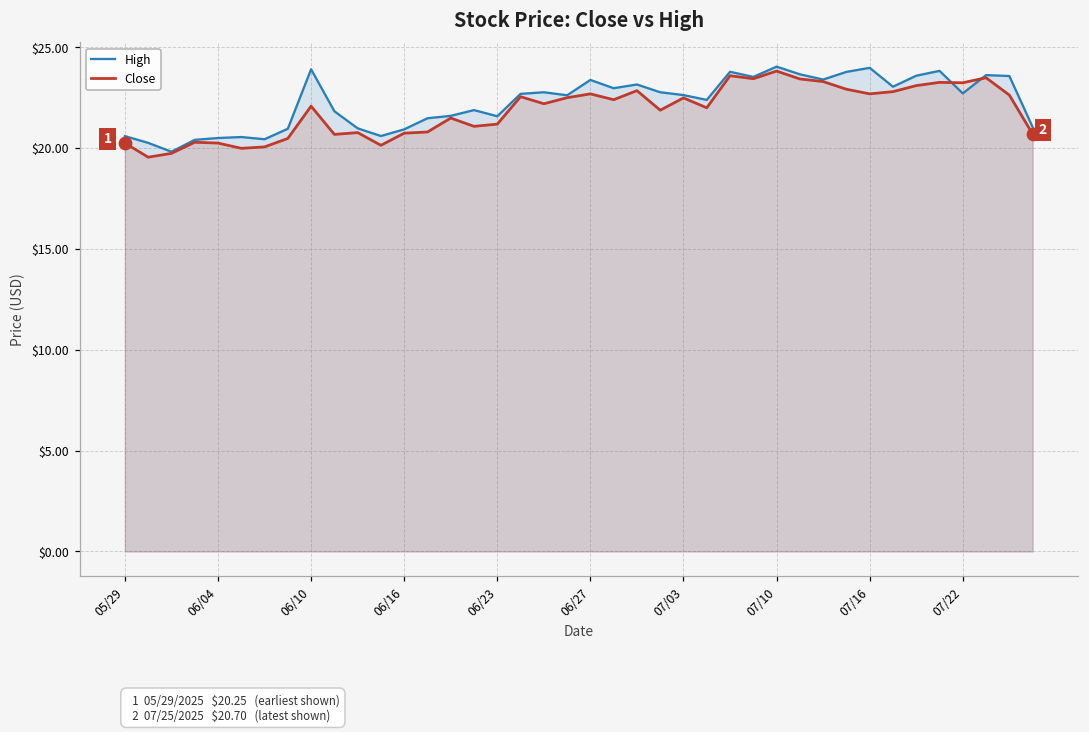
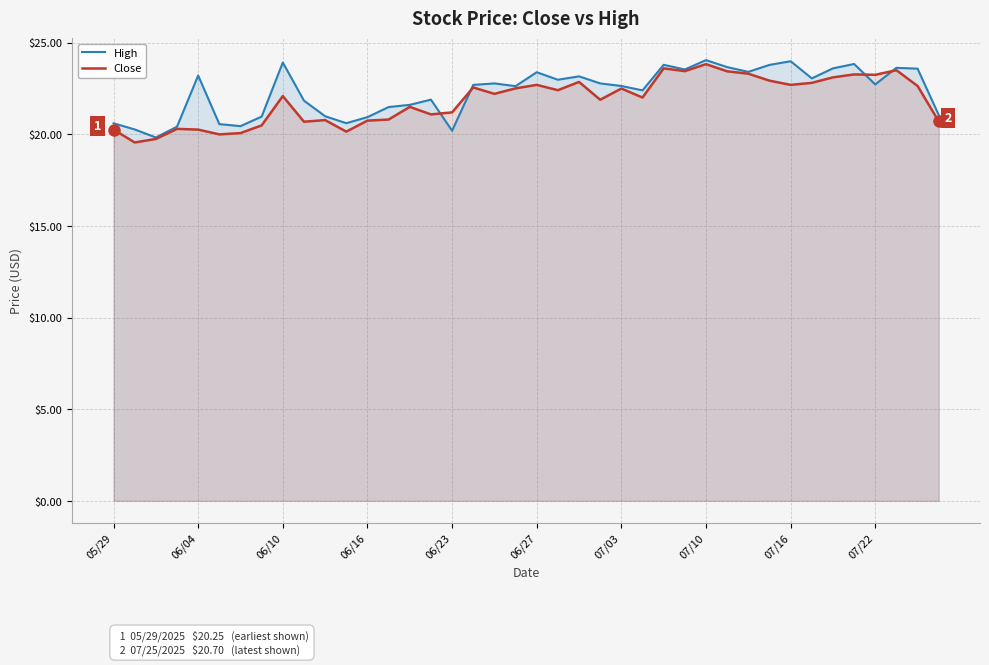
High, 06/04: $20.5 -> $23.2
High, 06/23: $21.6 -> $20.2
